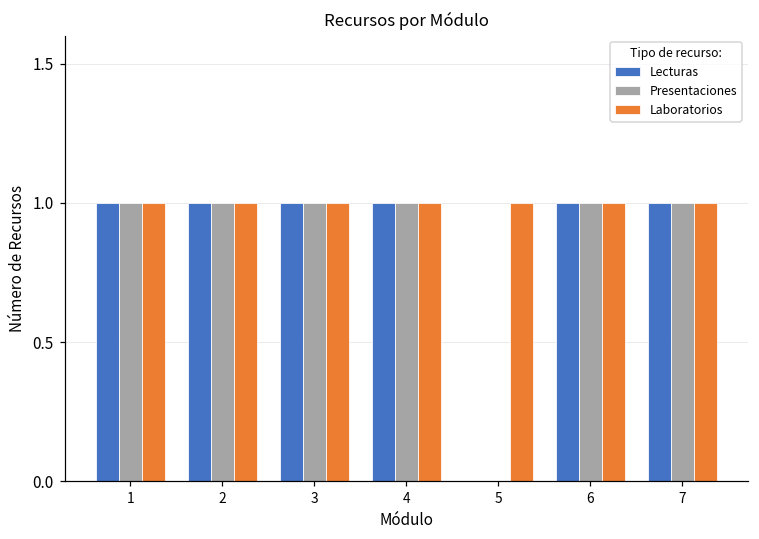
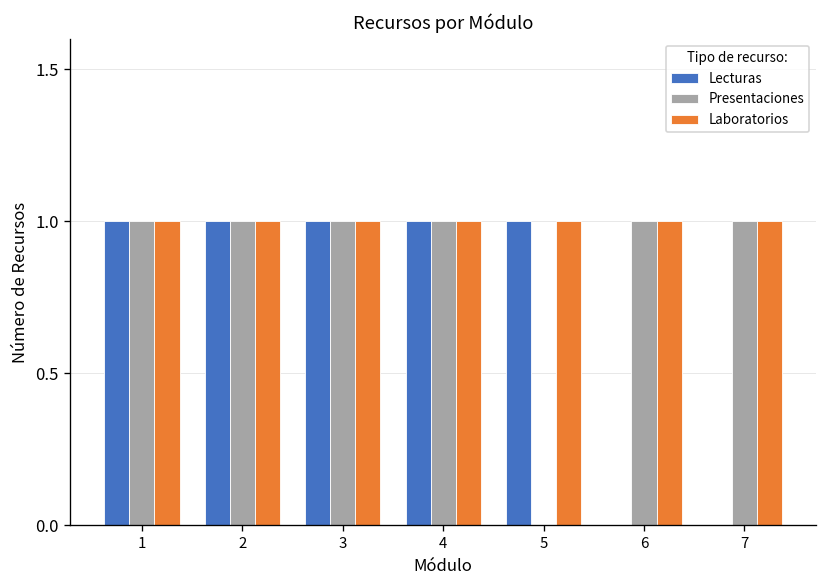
Lecturas, 5: 0 -> 1
Lecturas, 6: 1 -> 0
Lecturas, 7: 1 -> 0
